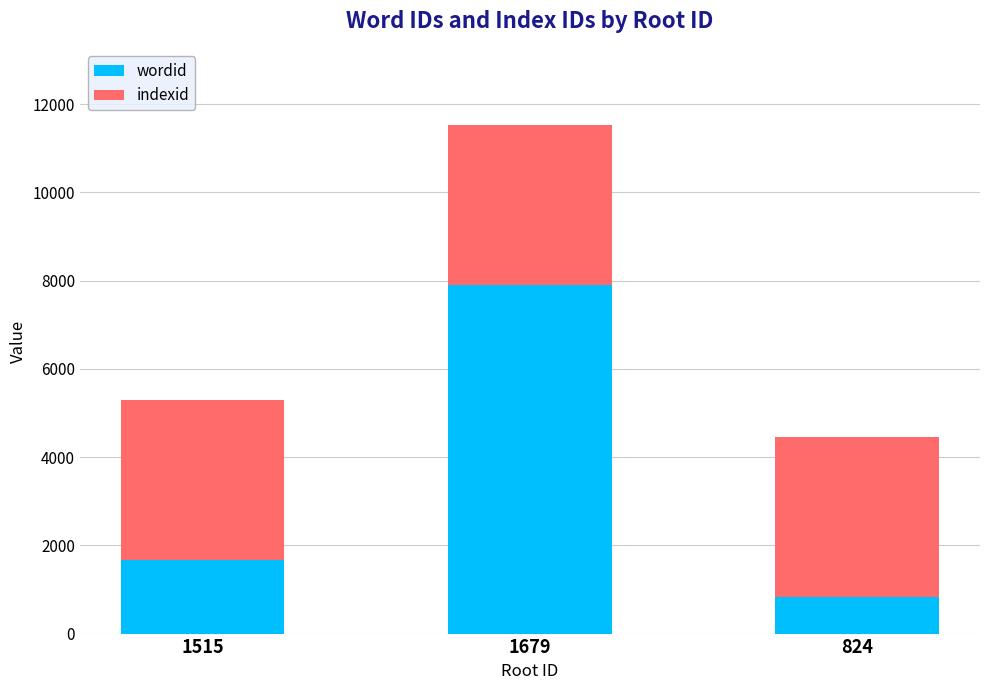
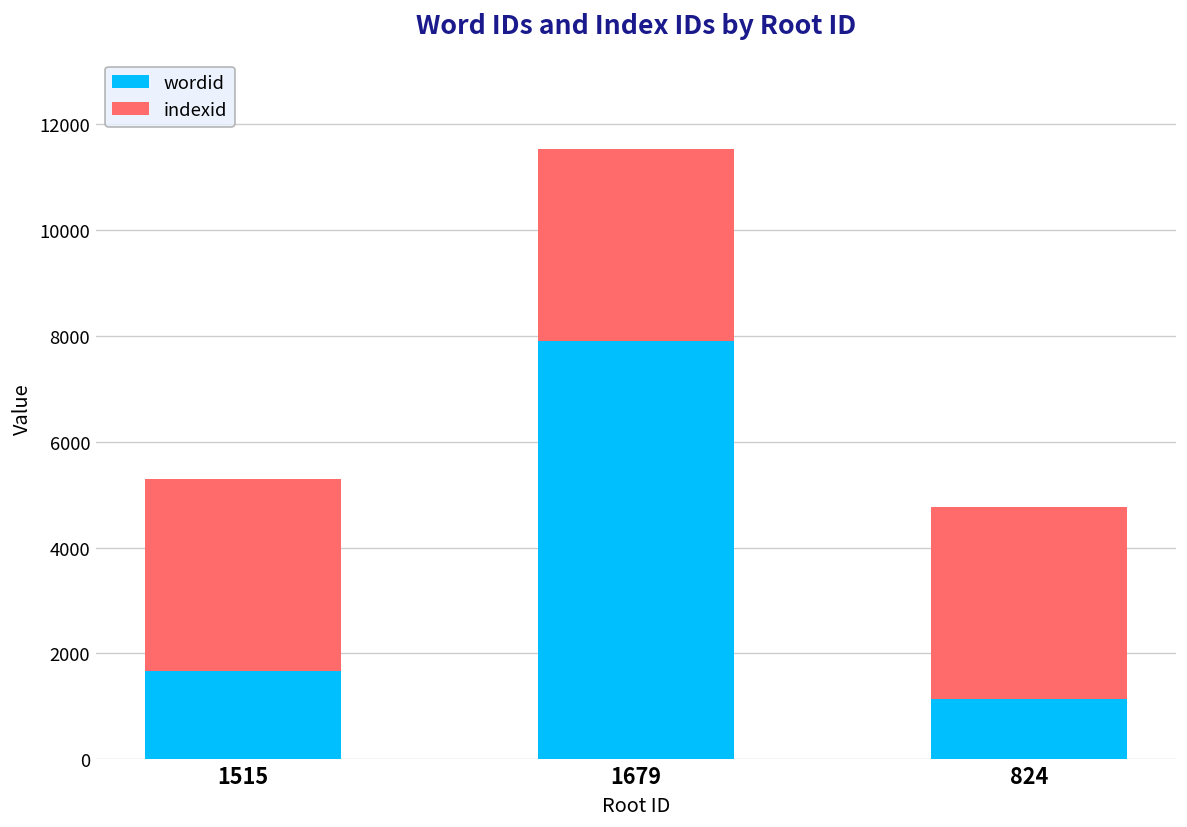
wordid, 824: 800 -> 1100
